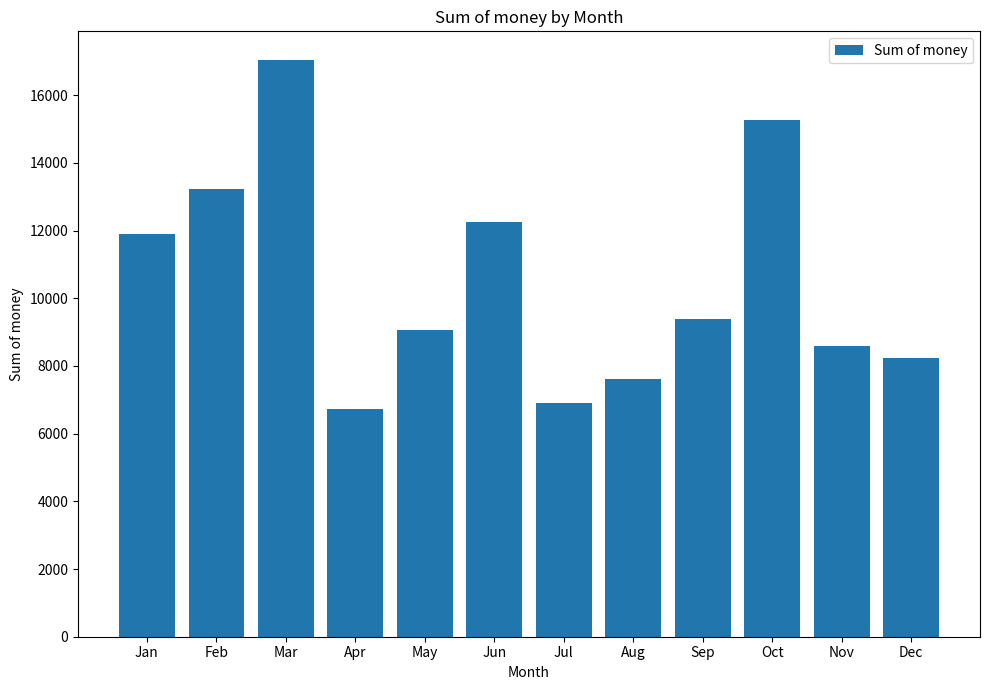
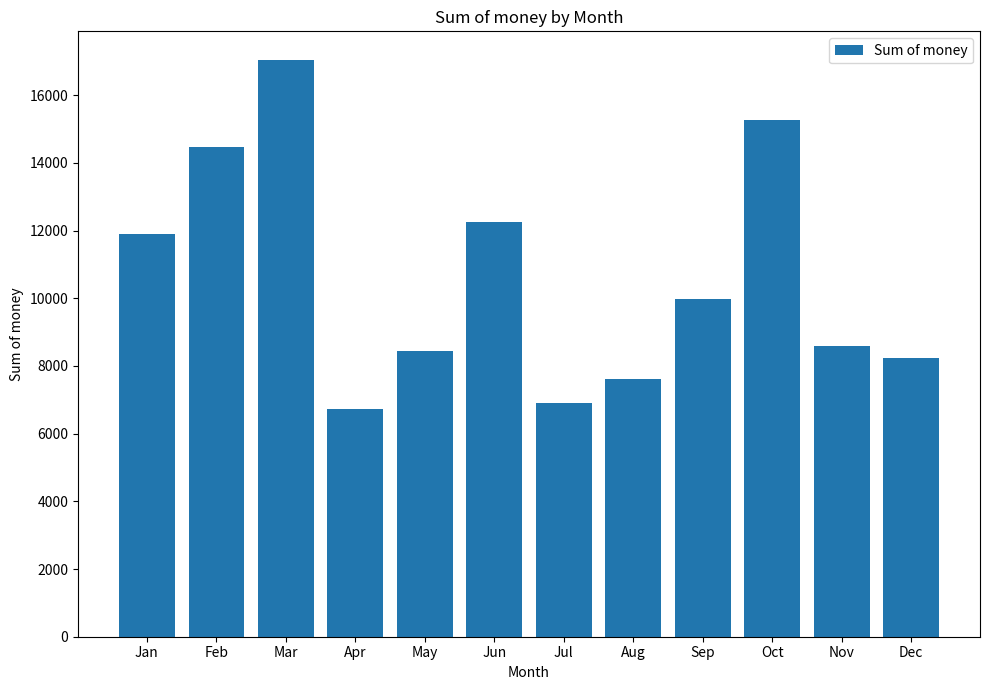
Feb: 13200 -> 14500
May: 9100 -> 8500
Sep: 9400 -> 10000
